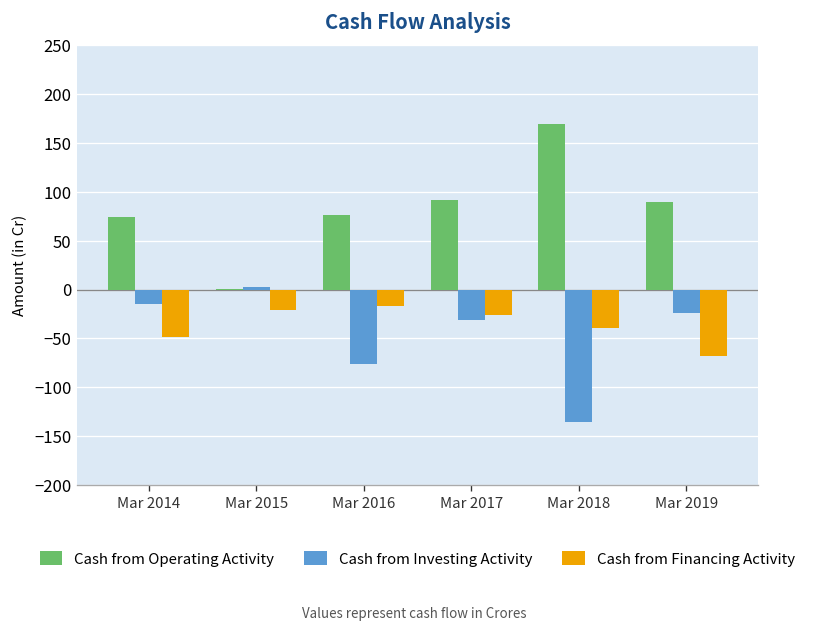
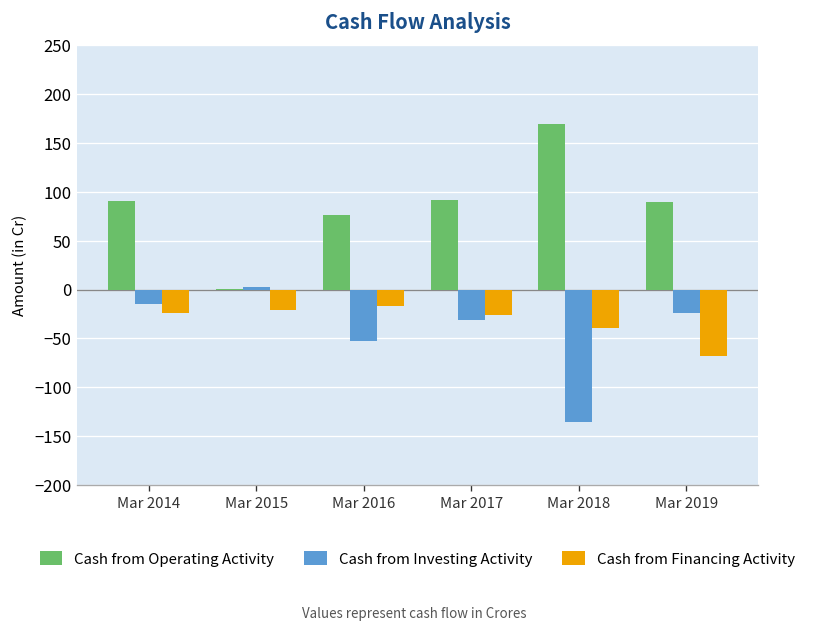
Cash from Operating Activity, Mar 2014: 70 -> 90
Cash from Financing Activity, Mar 2014: -50 -> -20
Cash from Investing Activity, Mar 2016: -80 -> -50
